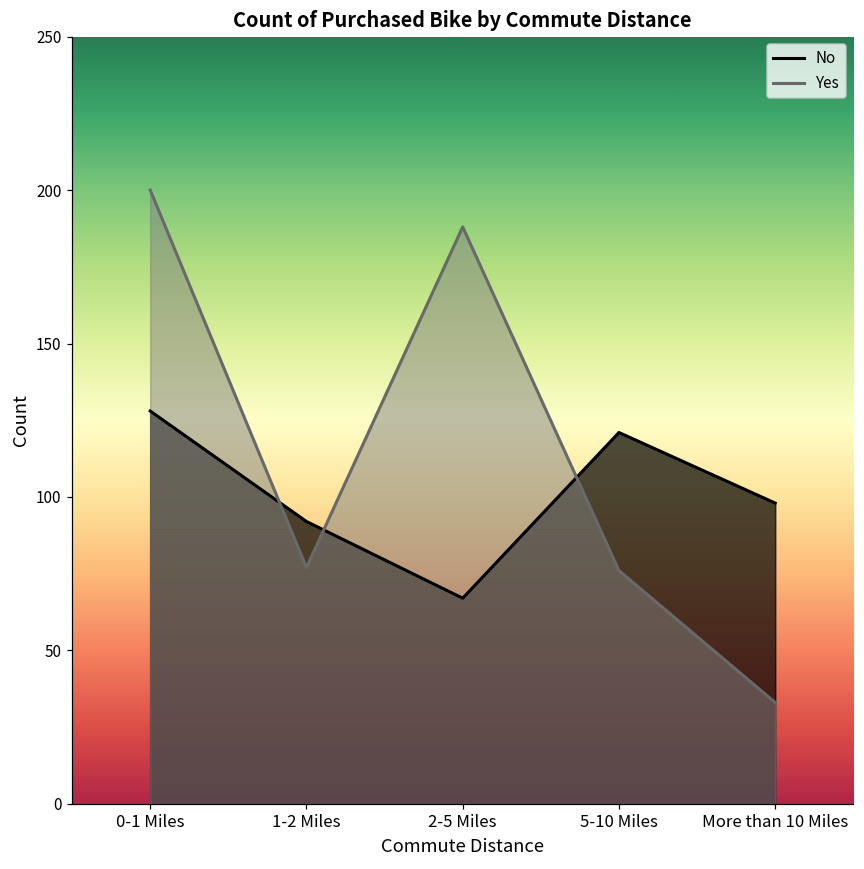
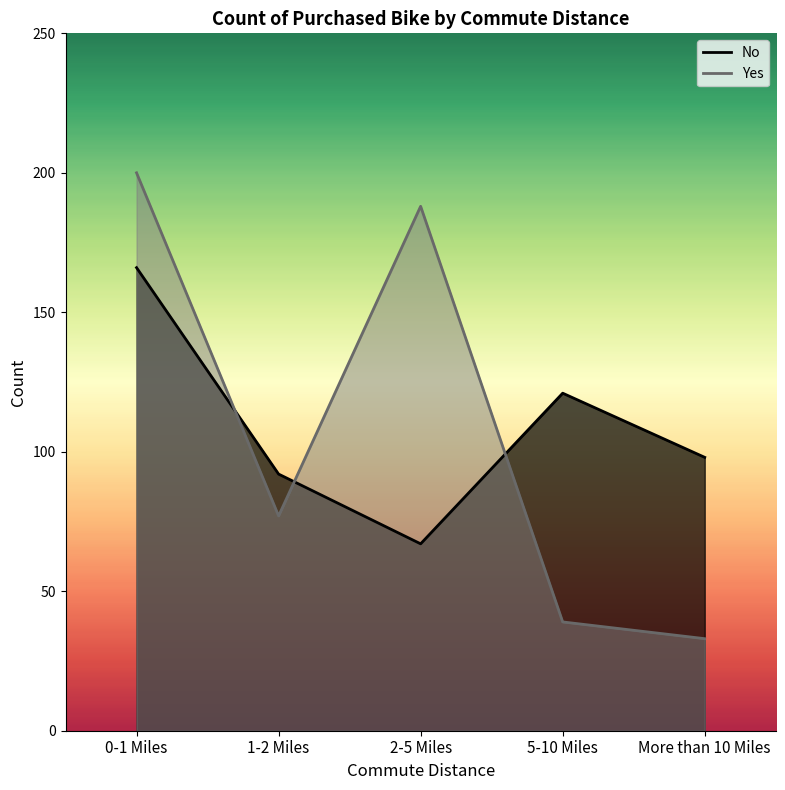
No, 0-1 Miles: 128 -> 166
Yes, 5-10 Miles: 76 -> 39
